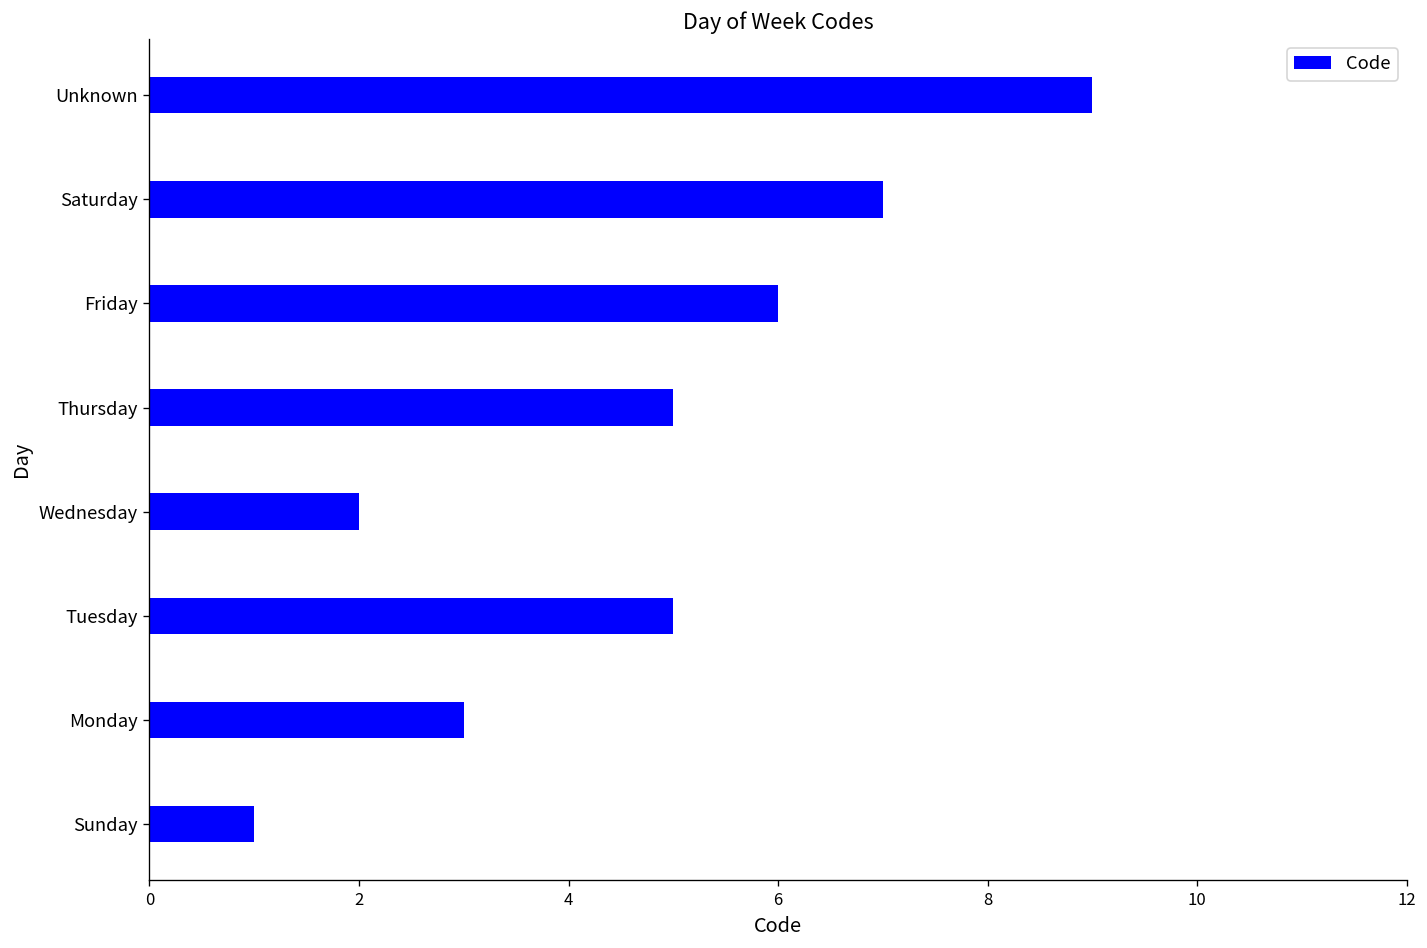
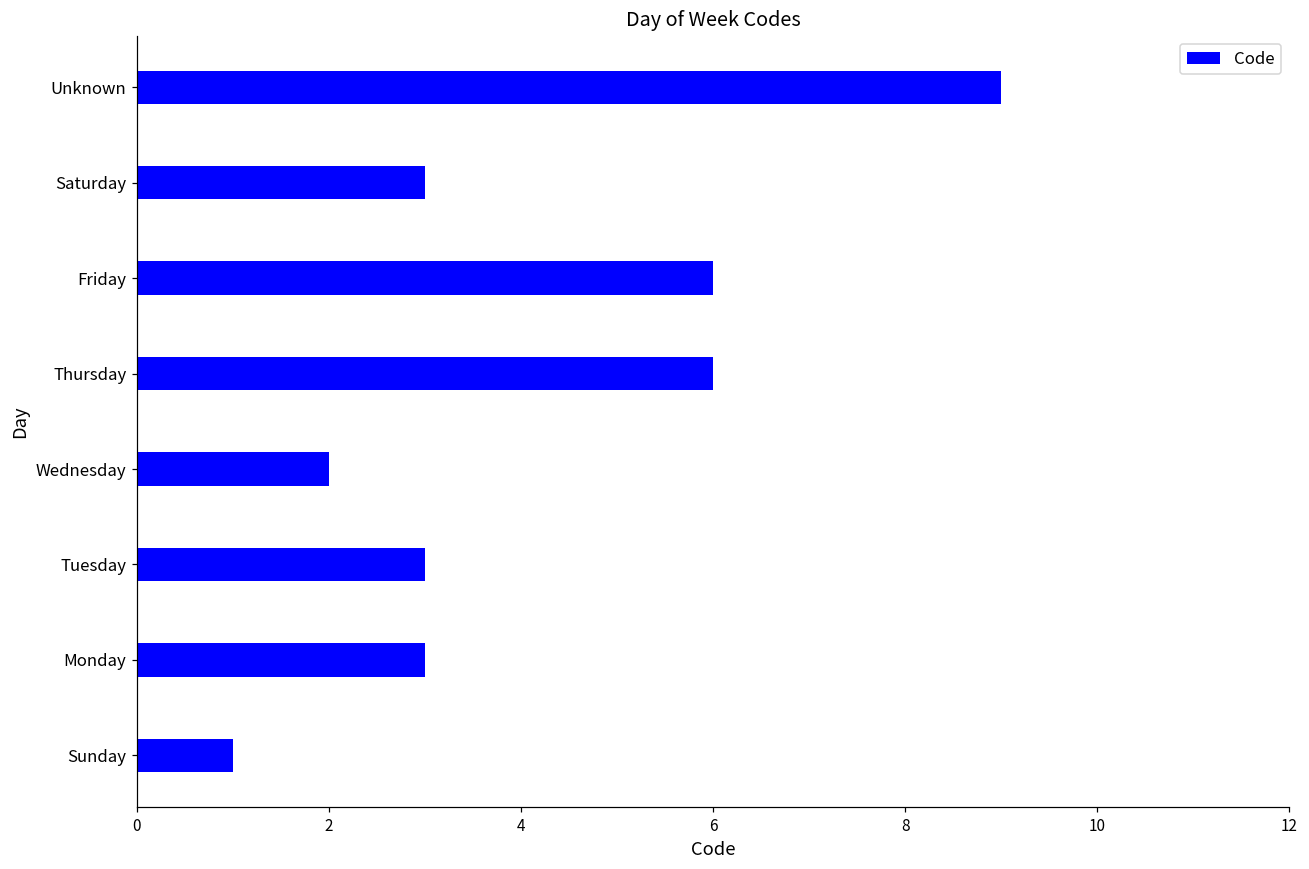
Saturday: 7 -> 3
Thursday: 5 -> 6
Tuesday: 5 -> 3
